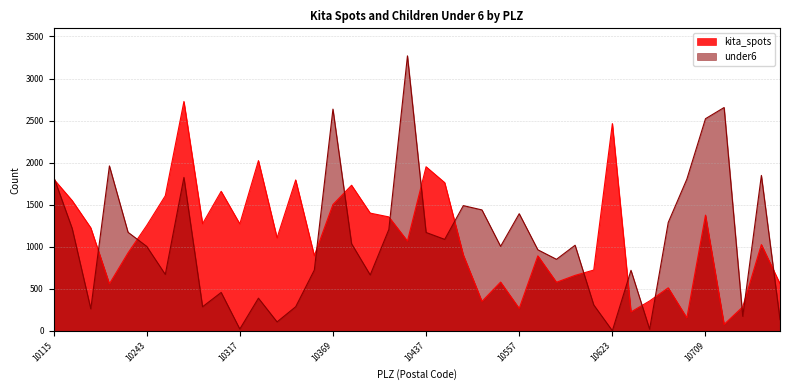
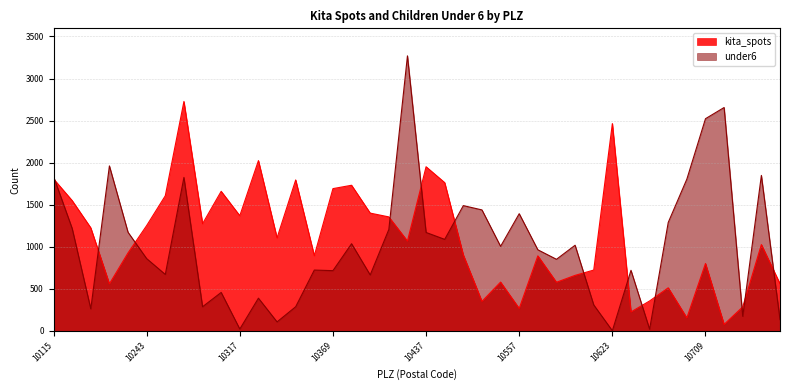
under6, 10243: 1000 -> 900
kita_spots, 10317: 1300 -> 1400
kita_spots, 10369: 1500 -> 1700
under6, 10369: 2600 -> 700
kita_spots, 10709: 1400 -> 800
